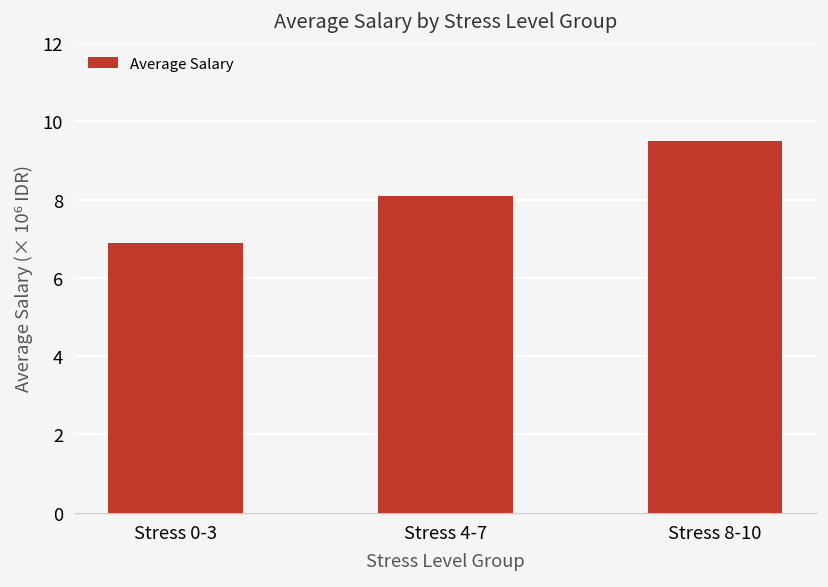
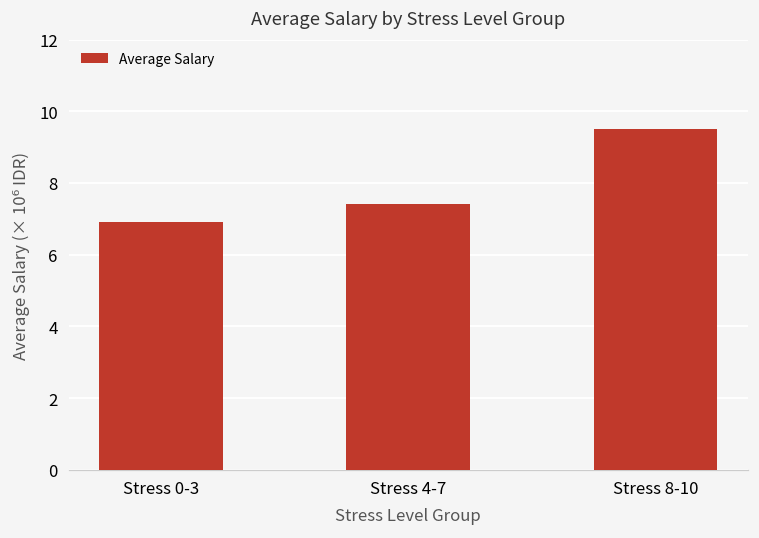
Stress 4-7: 8.1 -> 7.4
